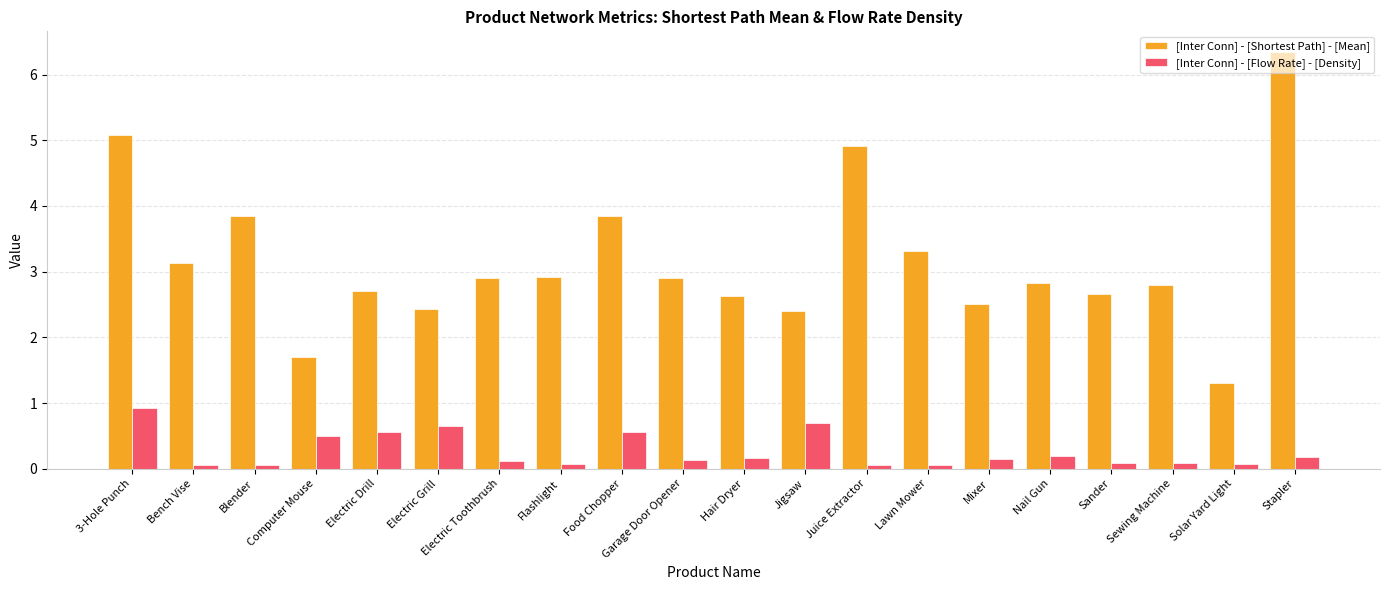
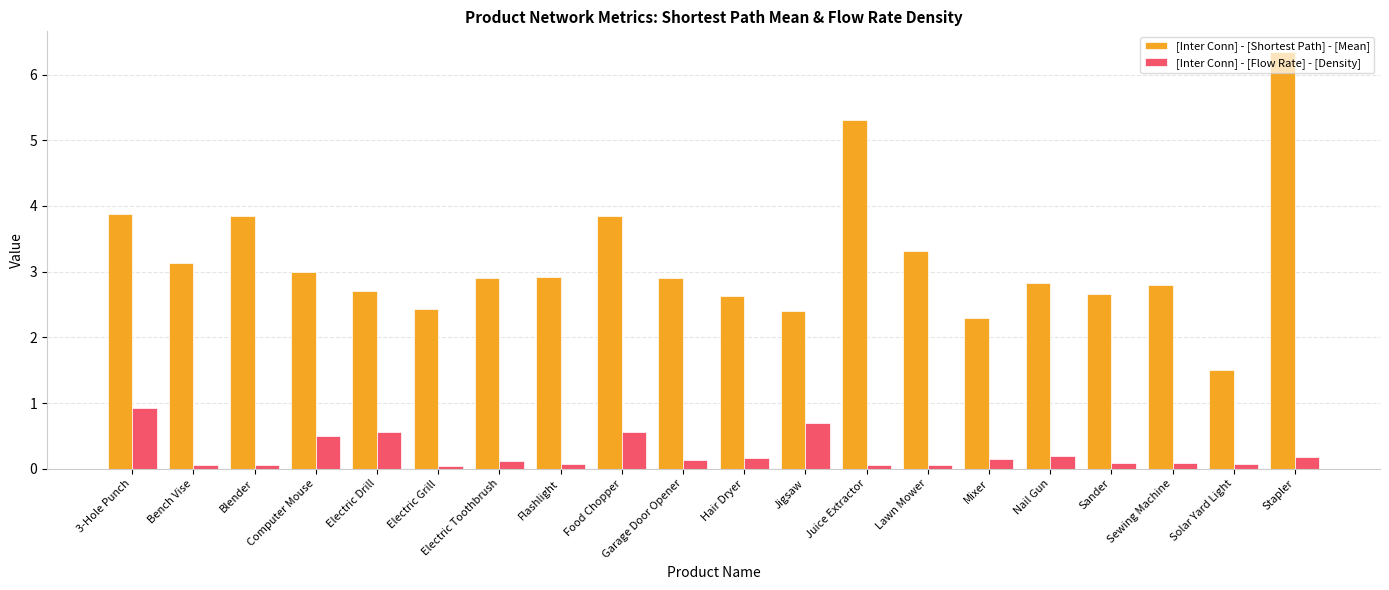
[Inter Conn] - [Shortest Path] - [Mean], 3-Hole Punch: 5.1 -> 3.9
[Inter Conn] - [Shortest Path] - [Mean], Computer Mouse: 1.7 -> 3.0
[Inter Conn] - [Flow Rate] - [Density], Electric Grill: 0.6 -> 0.0
[Inter Conn] - [Shortest Path] - [Mean], Juice Extractor: 4.9 -> 5.3
[Inter Conn] - [Shortest Path] - [Mean], Mixer: 2.5 -> 2.3
[Inter Conn] - [Shortest Path] - [Mean], Solar Yard Light: 1.3 -> 1.5
